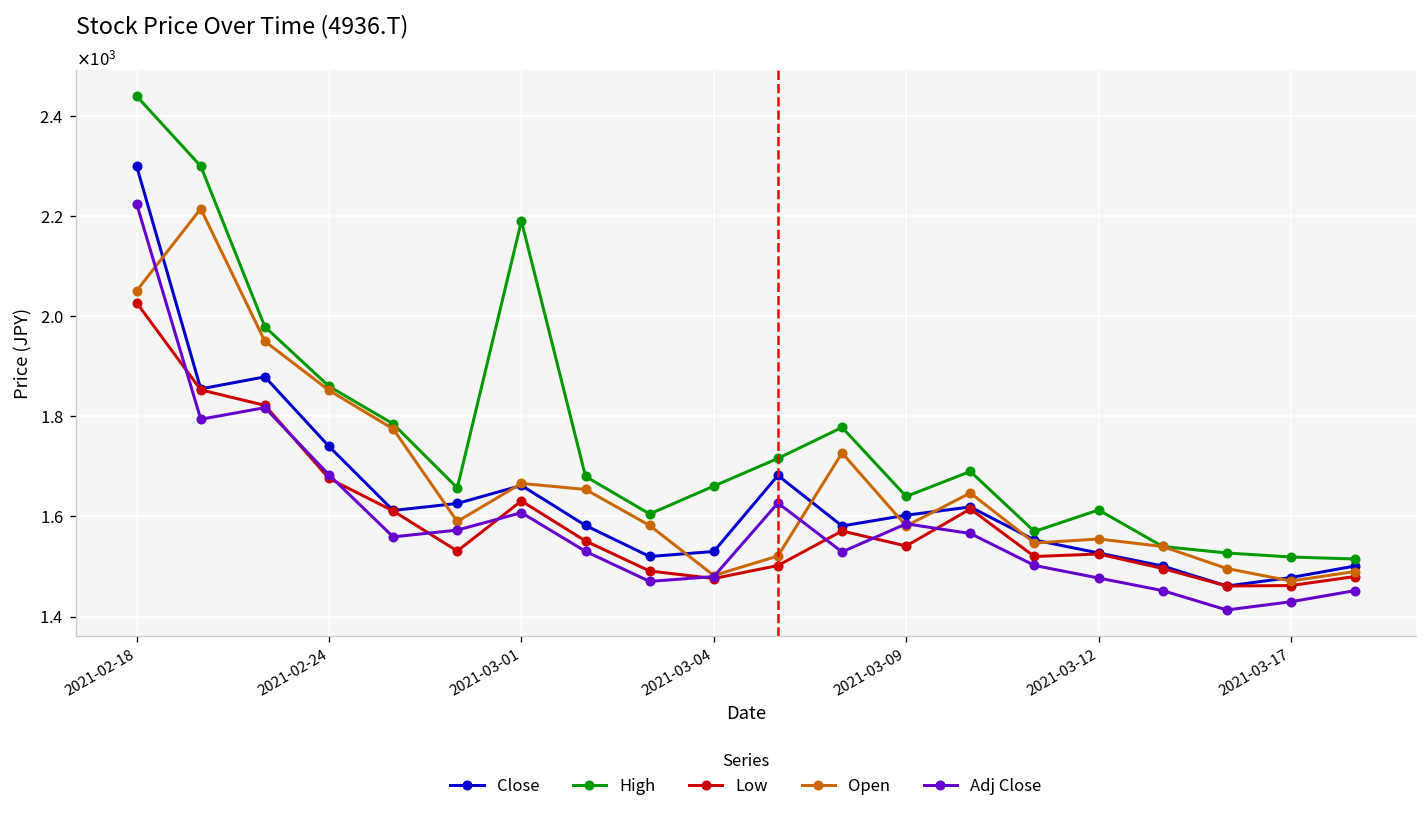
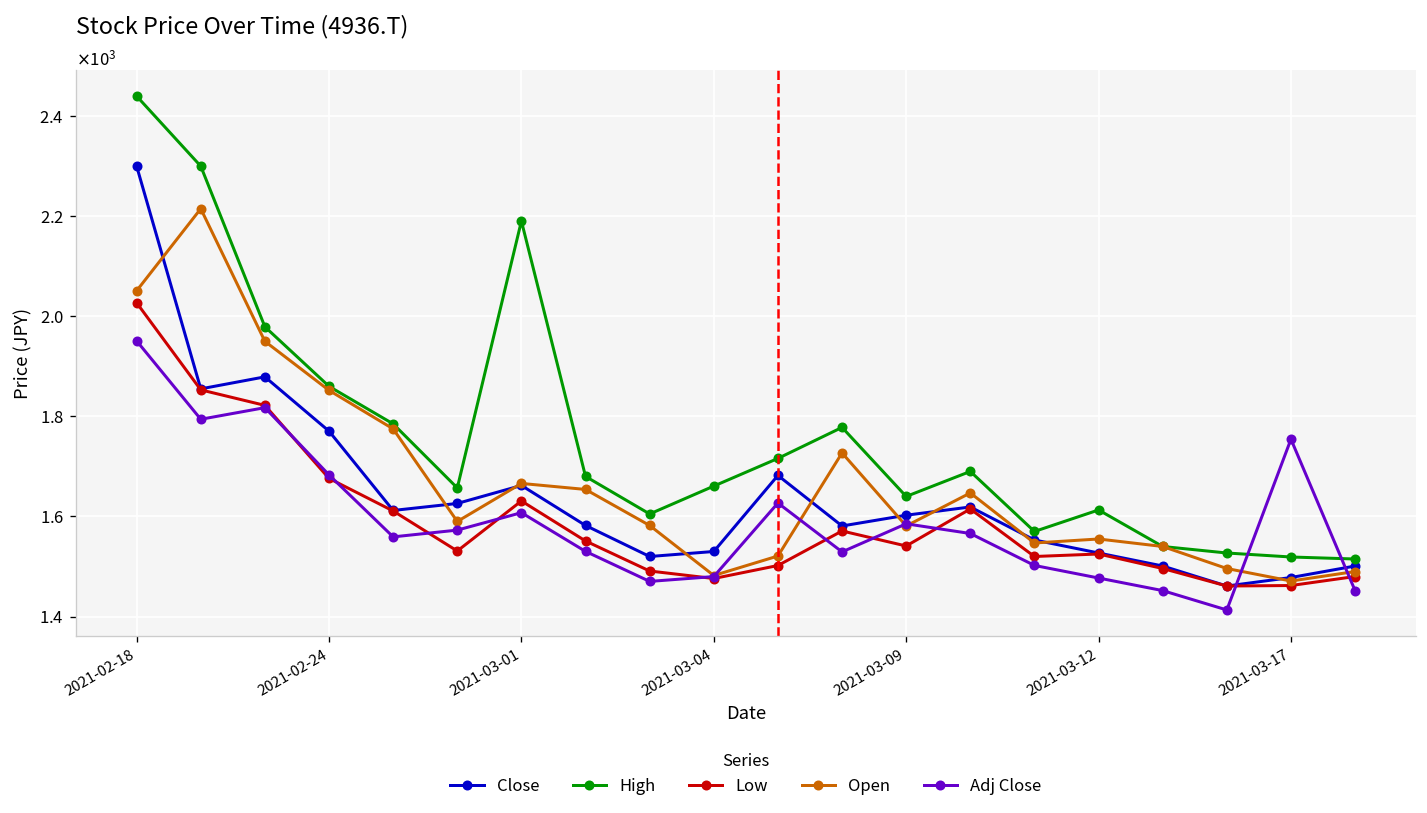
Adj Close, 2021-02-18: 2220 -> 1950
Close, 2021-02-24: 1740 -> 1770
Adj Close, 2021-03-17: 1430 -> 1750
